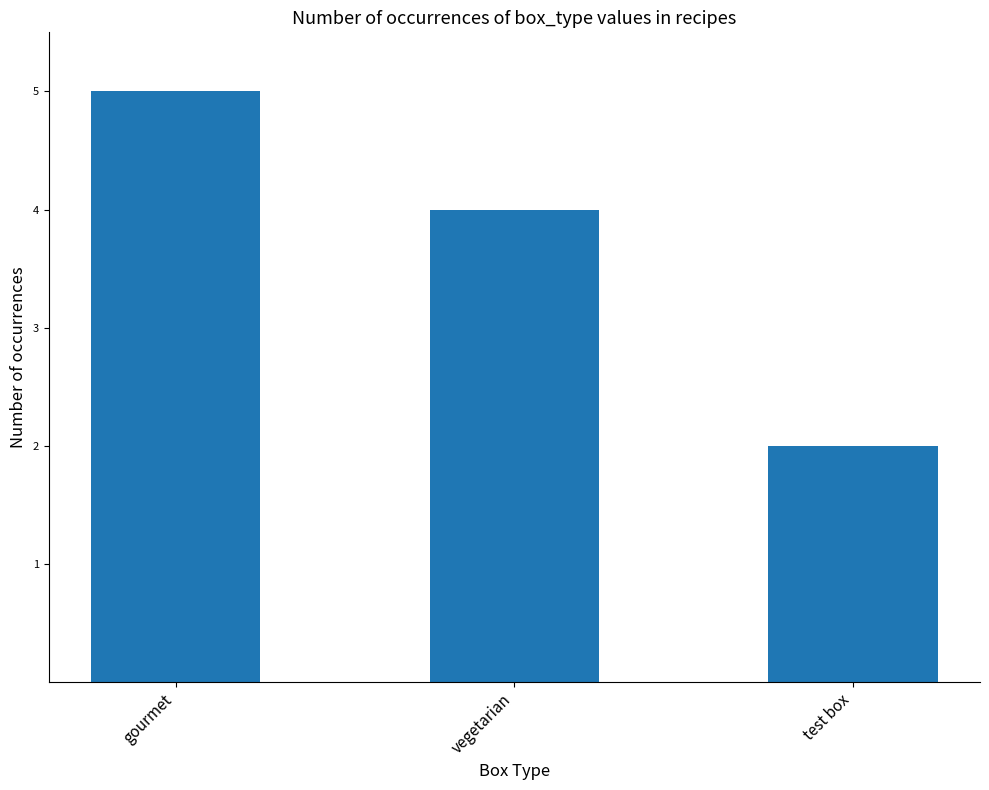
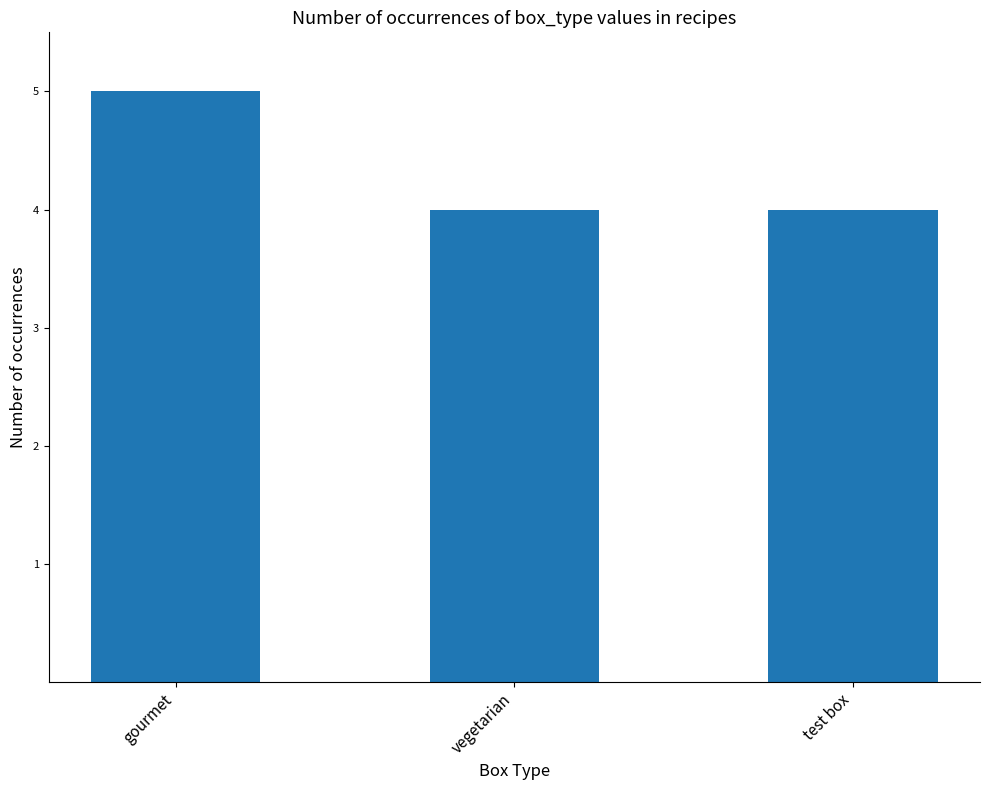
test box: 2 -> 4
